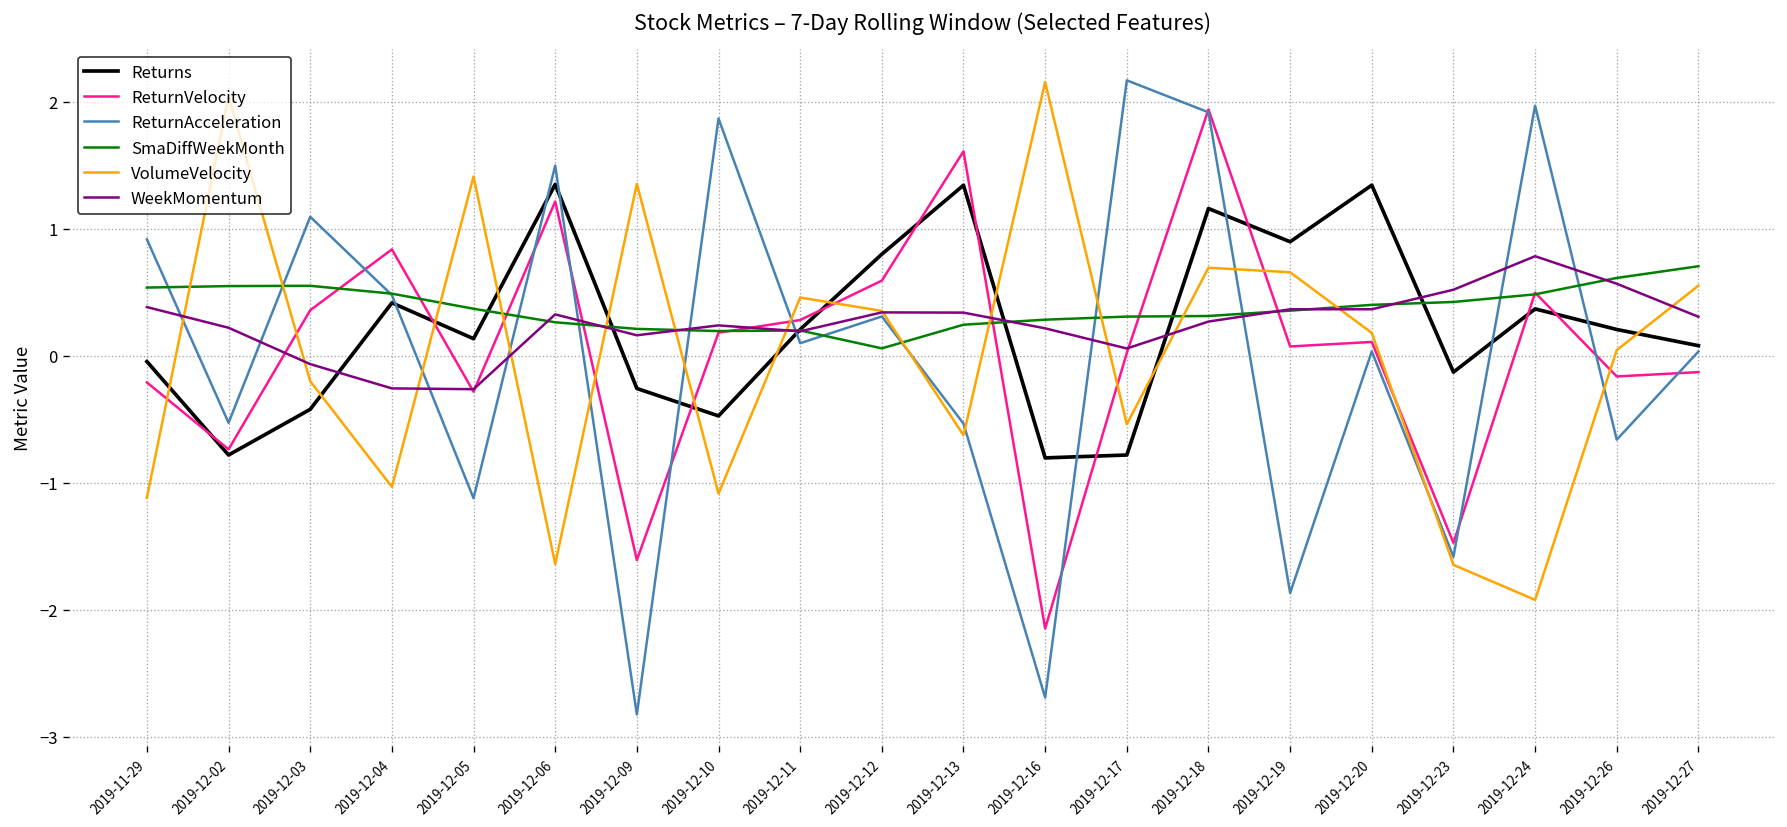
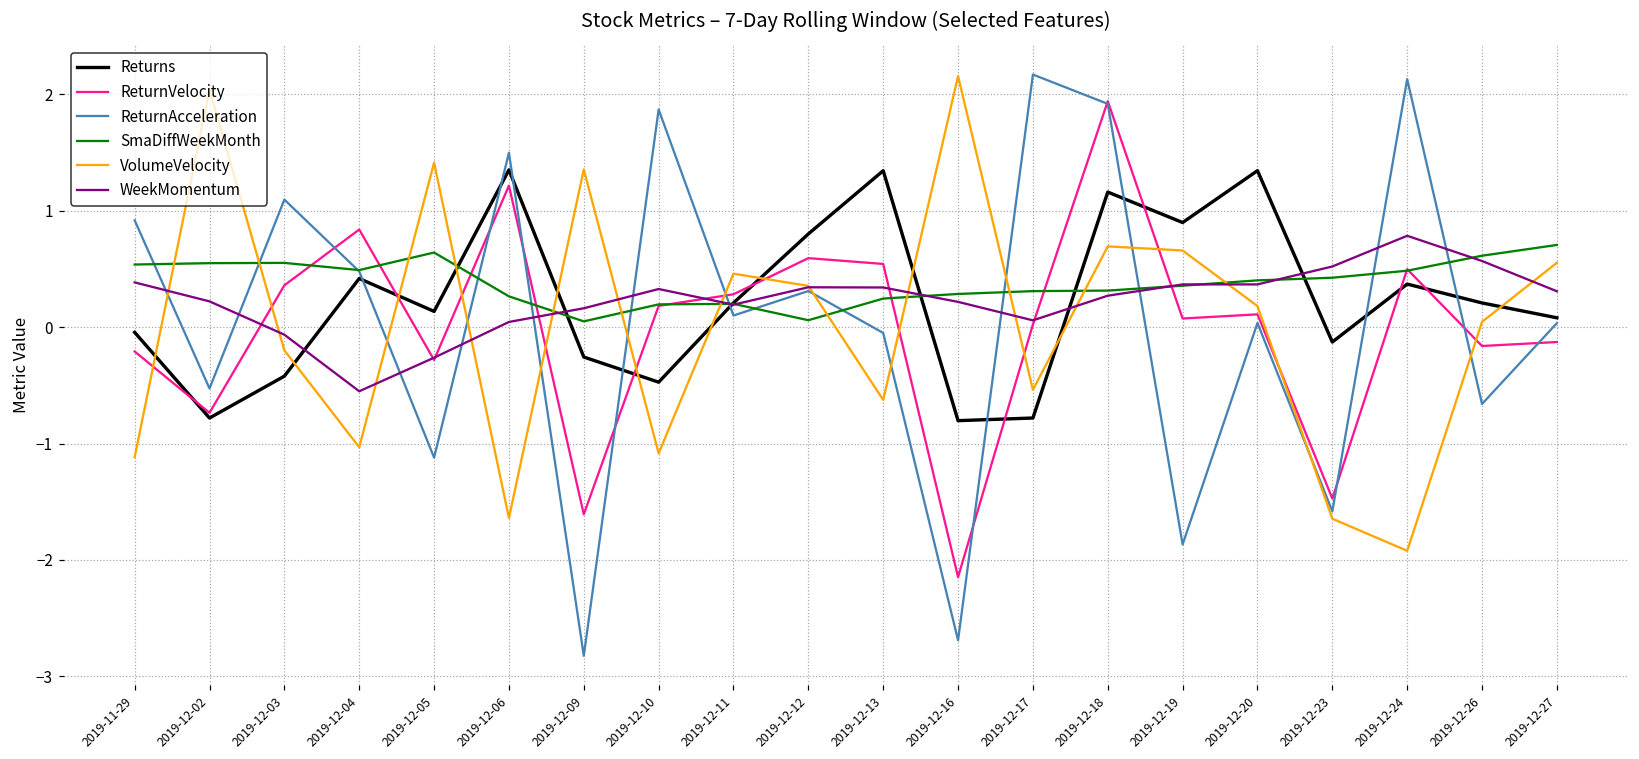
WeekMomentum, 2019-12-04: -0.26 -> -0.55
SmaDiffWeekMonth, 2019-12-05: 0.37 -> 0.64
WeekMomentum, 2019-12-06: 0.33 -> 0.04
SmaDiffWeekMonth, 2019-12-09: 0.21 -> 0.05
WeekMomentum, 2019-12-10: 0.24 -> 0.33
ReturnVelocity, 2019-12-13: 1.61 -> 0.54
ReturnAcceleration, 2019-12-13: -0.53 -> -0.05
ReturnAcceleration, 2019-12-24: 1.97 -> 2.13
